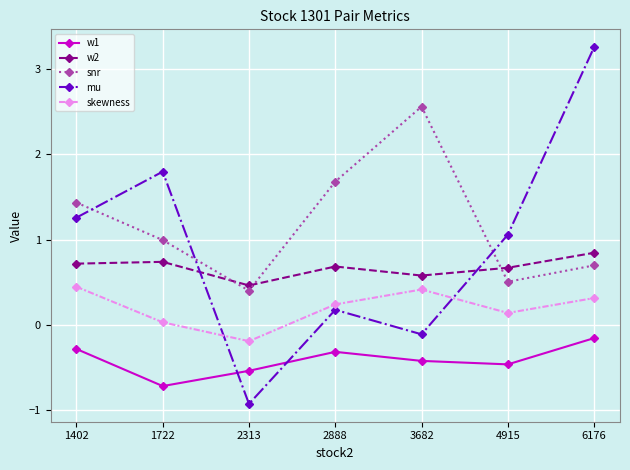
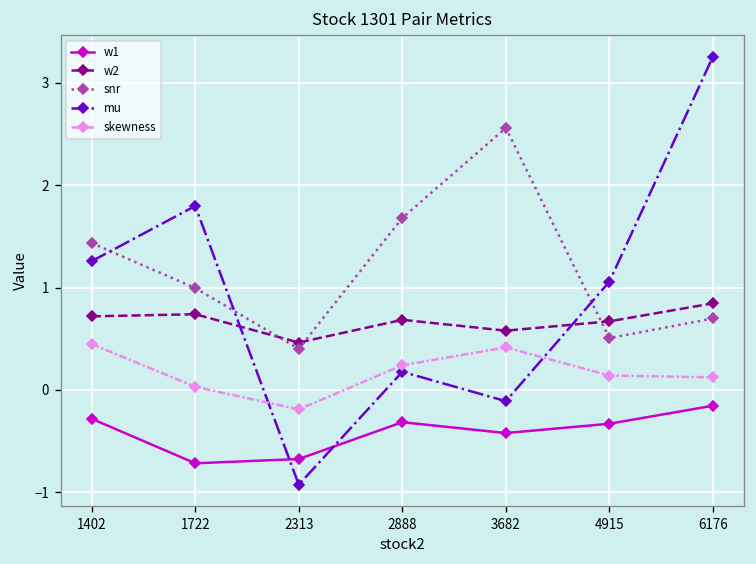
w1, 2313: -0.5 -> -0.7
w1, 4915: -0.5 -> -0.3
skewness, 6176: 0.3 -> 0.1
